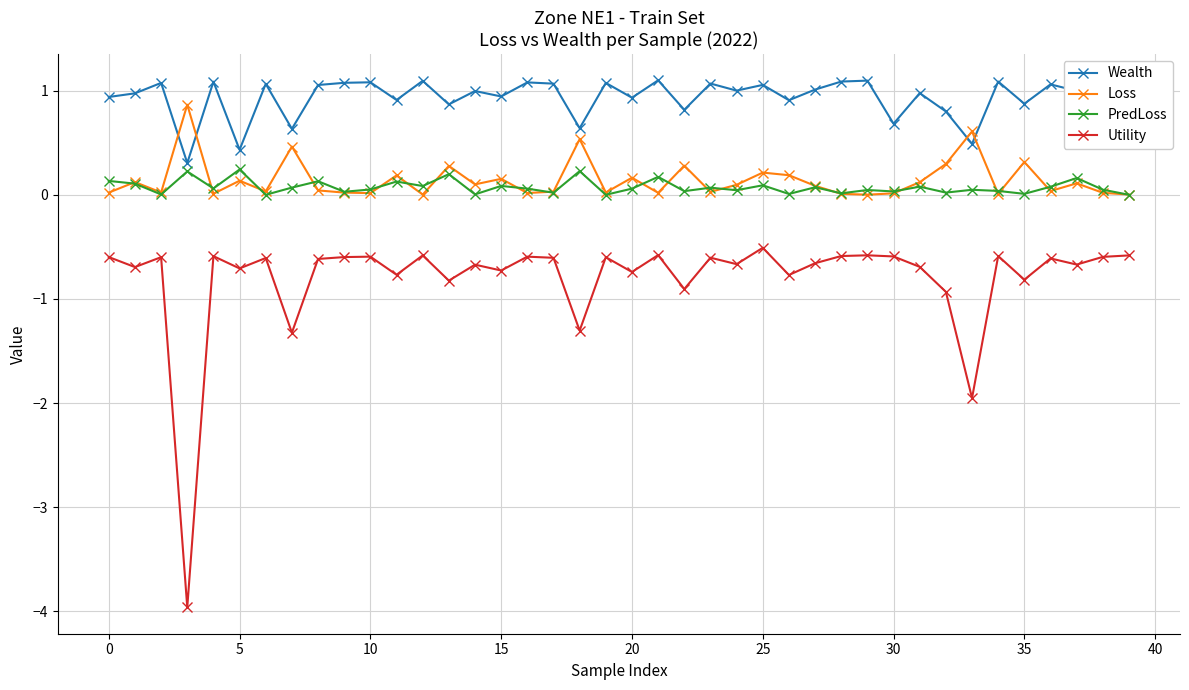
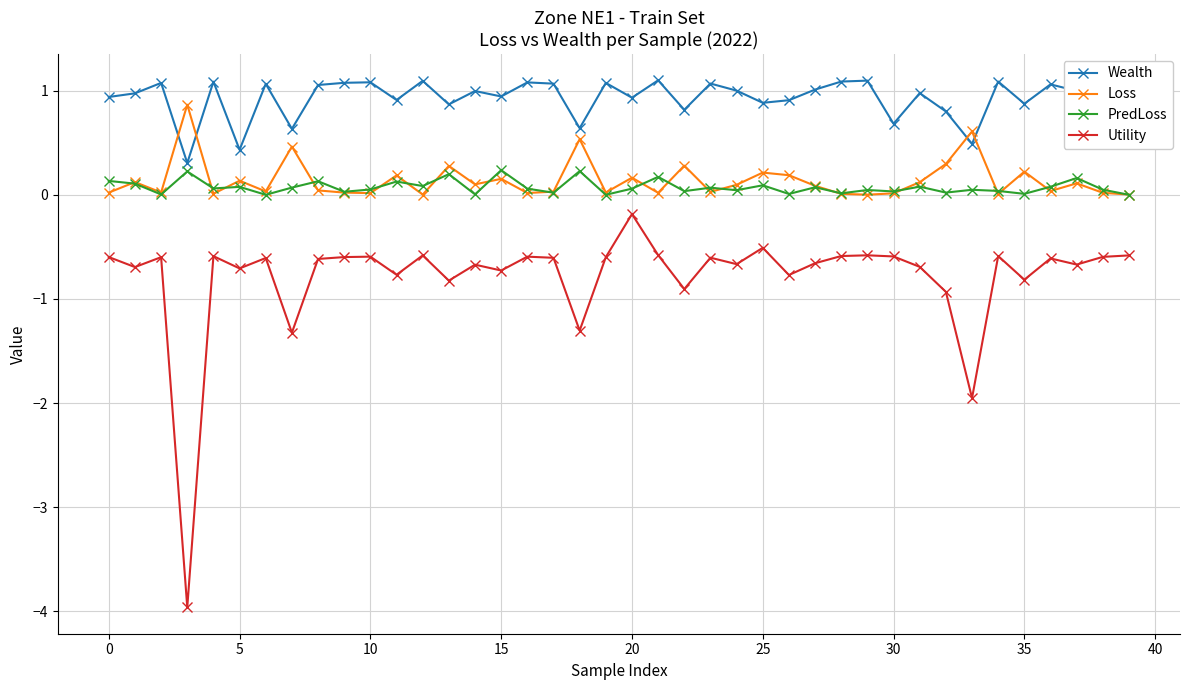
PredLoss, 5: 0.24 -> 0.08
PredLoss, 15: 0.09 -> 0.24
Utility, 20: -0.74 -> -0.19
Wealth, 25: 1.06 -> 0.88
Loss, 35: 0.32 -> 0.22
